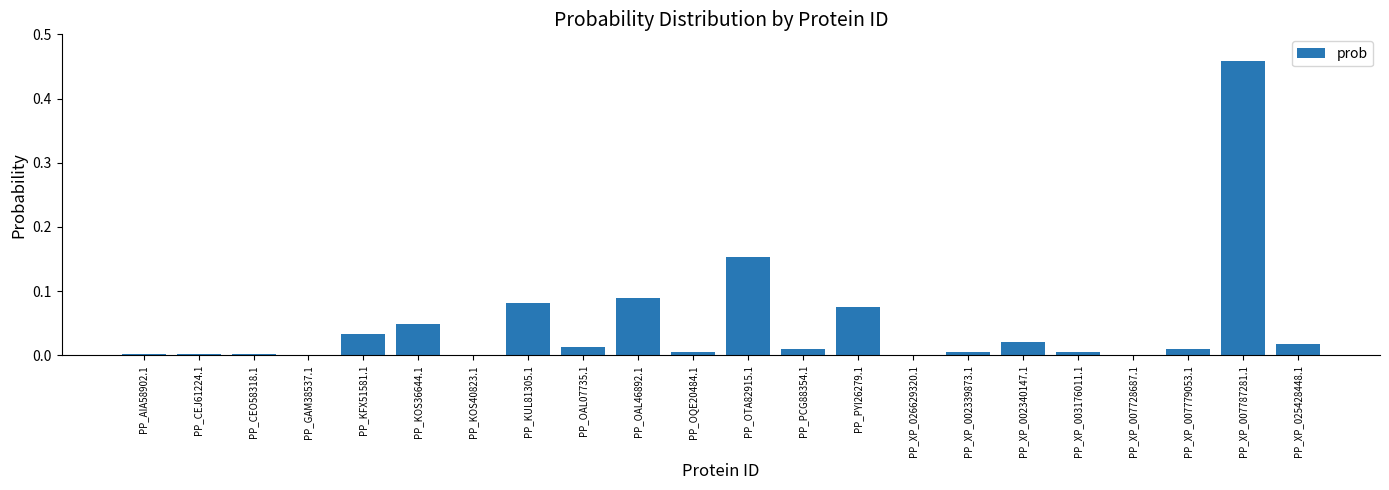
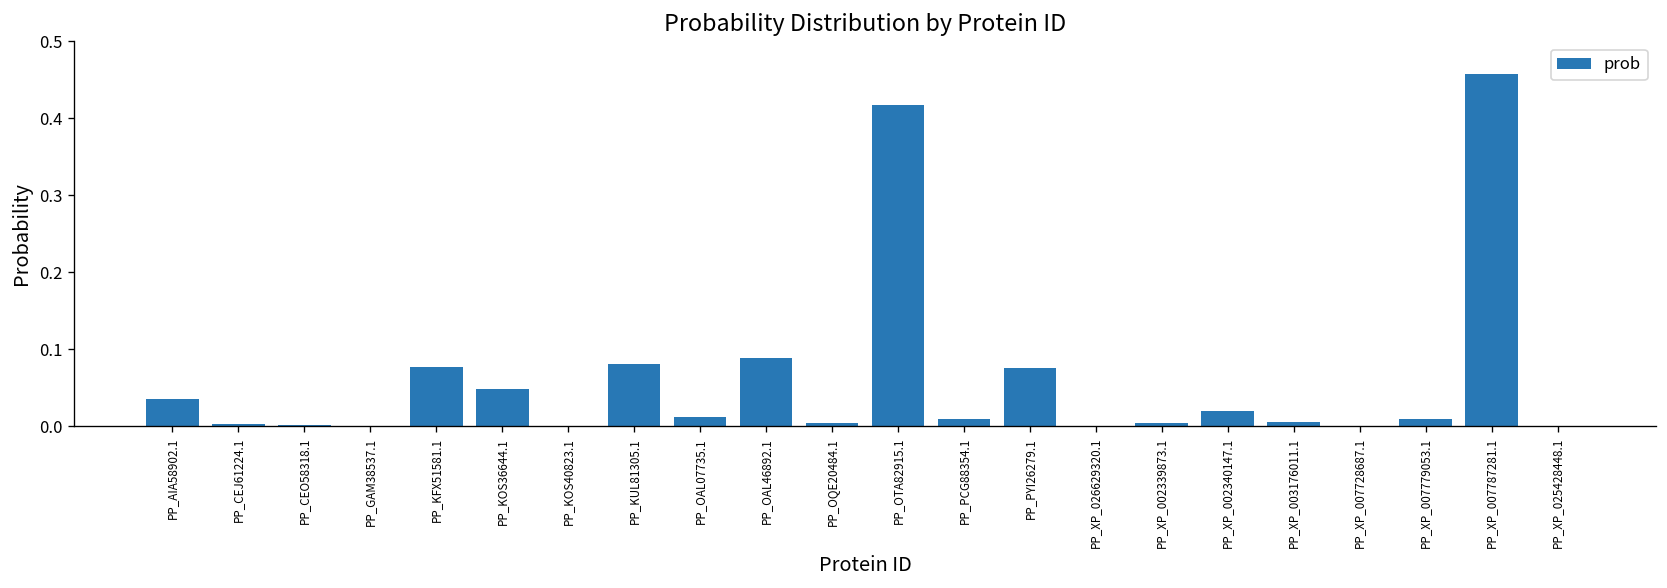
PP_AIA58902.1: 0.00 -> 0.04
PP_KFX51581.1: 0.03 -> 0.08
PP_OTA82915.1: 0.15 -> 0.42
PP_XP_025428448.1: 0.02 -> 0.00
